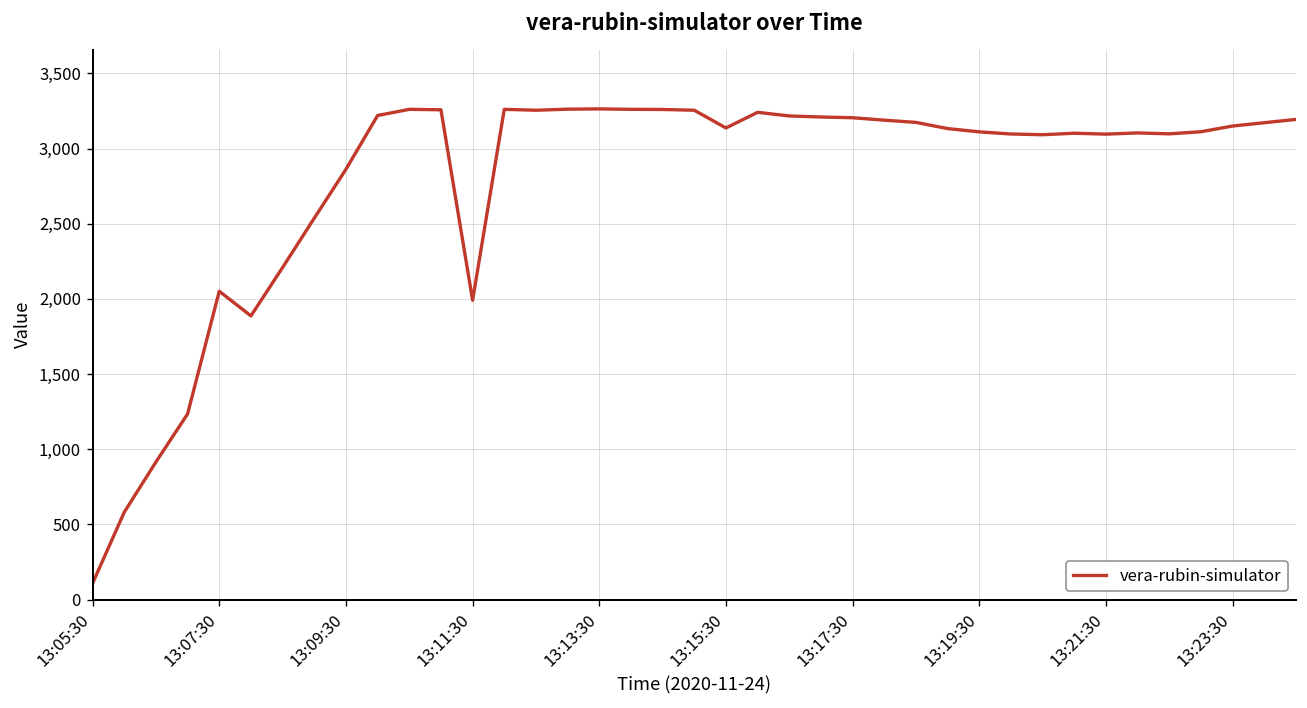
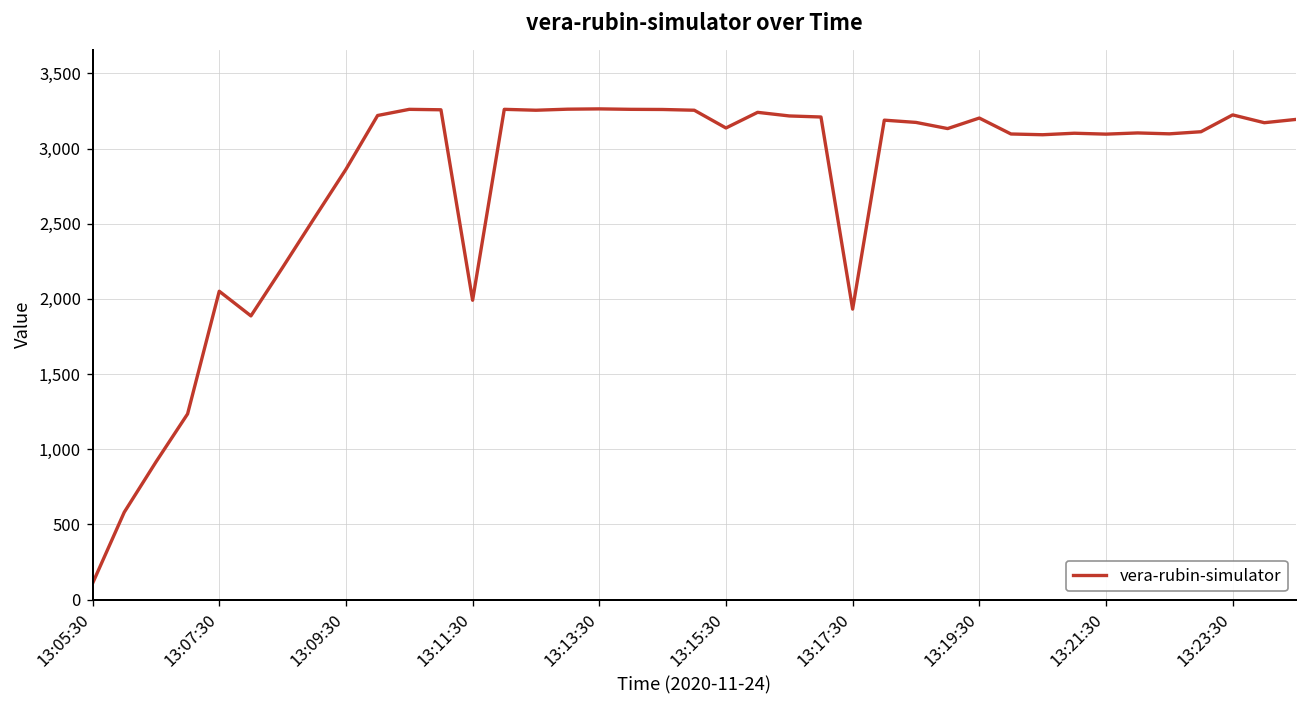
13:17:30: 3,210 -> 1,930
13:19:30: 3,110 -> 3,200
13:23:30: 3,150 -> 3,220
